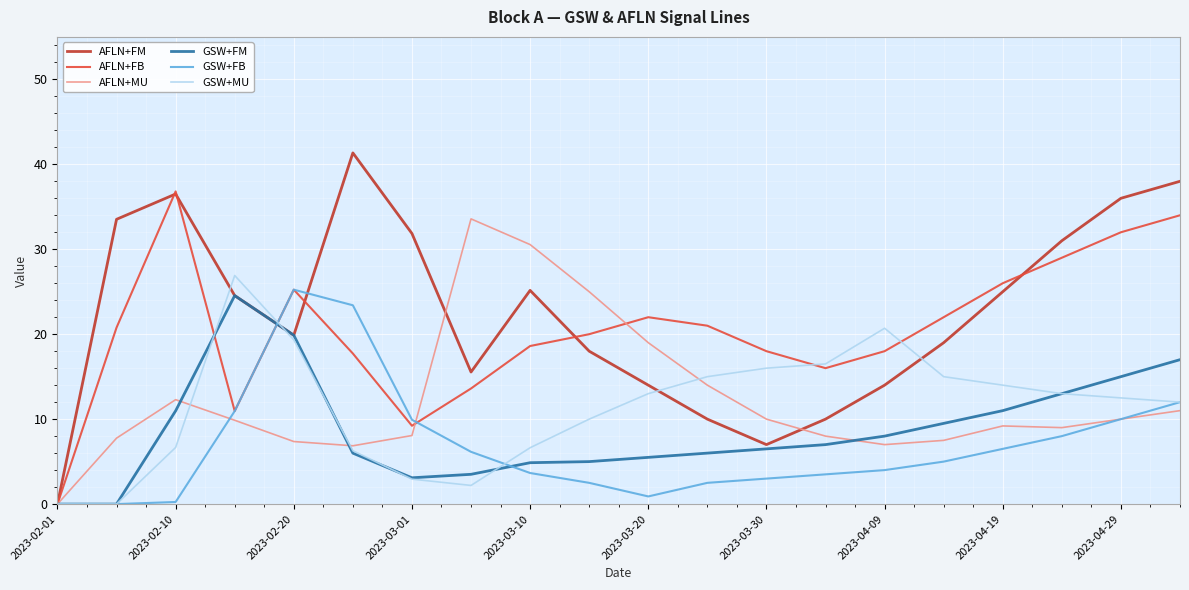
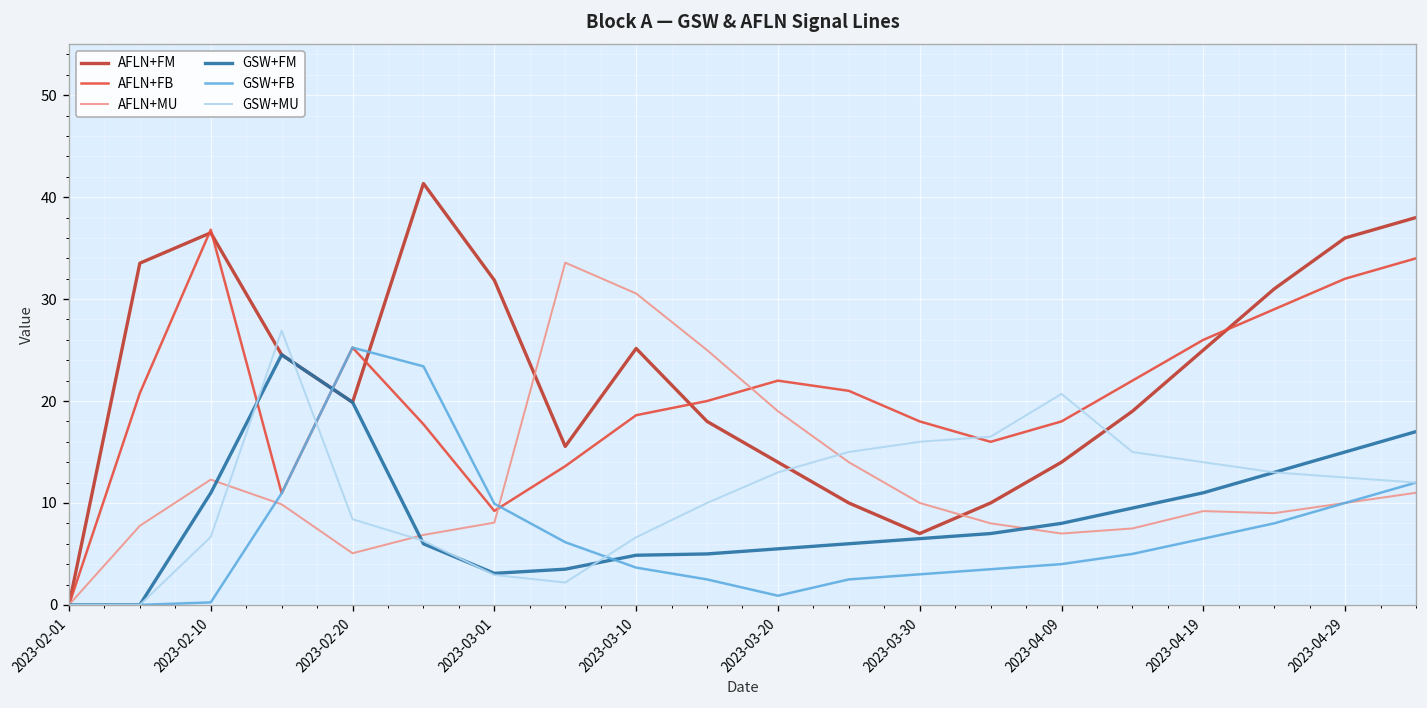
AFLN+MU, 2023-02-20: 7 -> 5
GSW+MU, 2023-02-20: 19 -> 8
